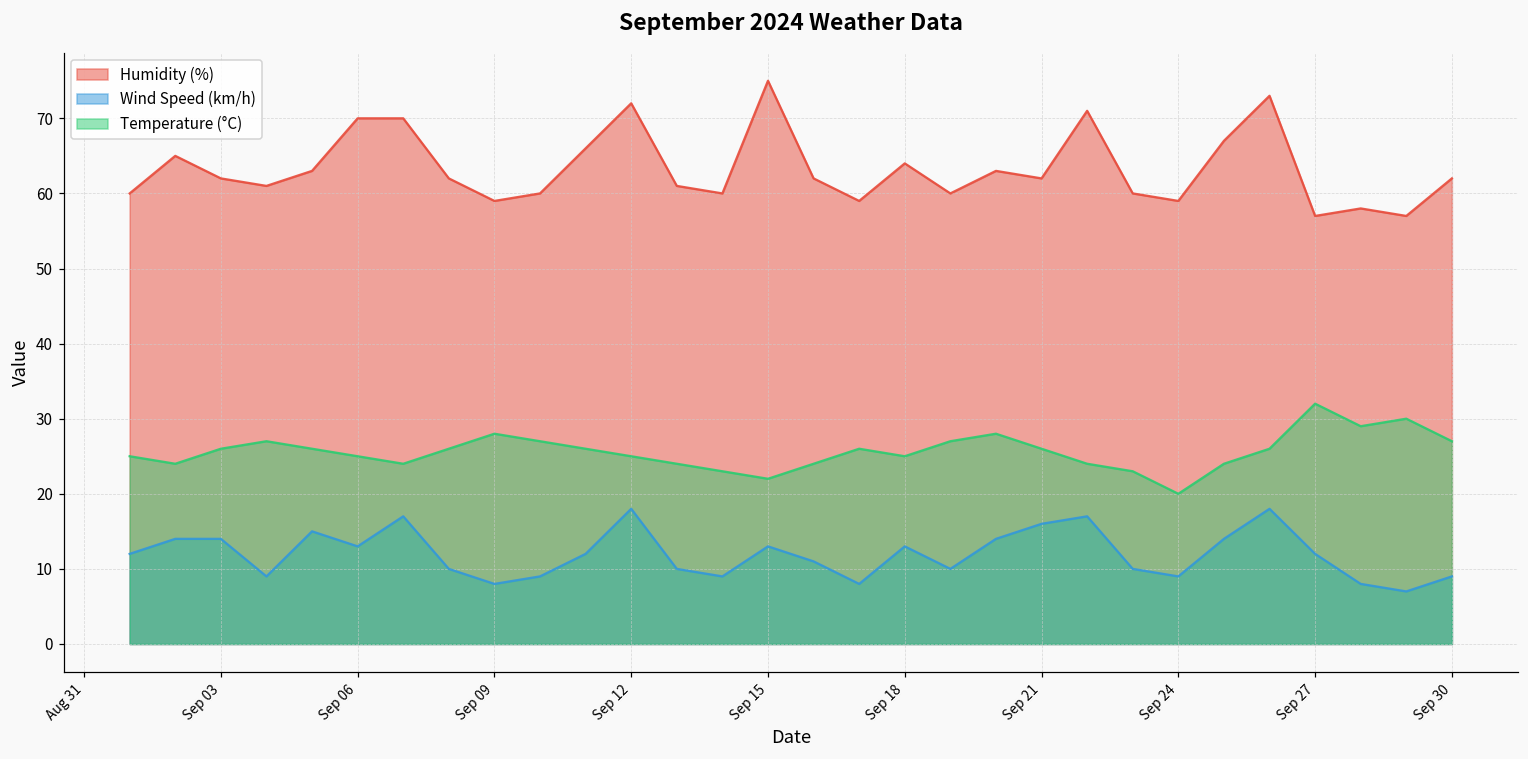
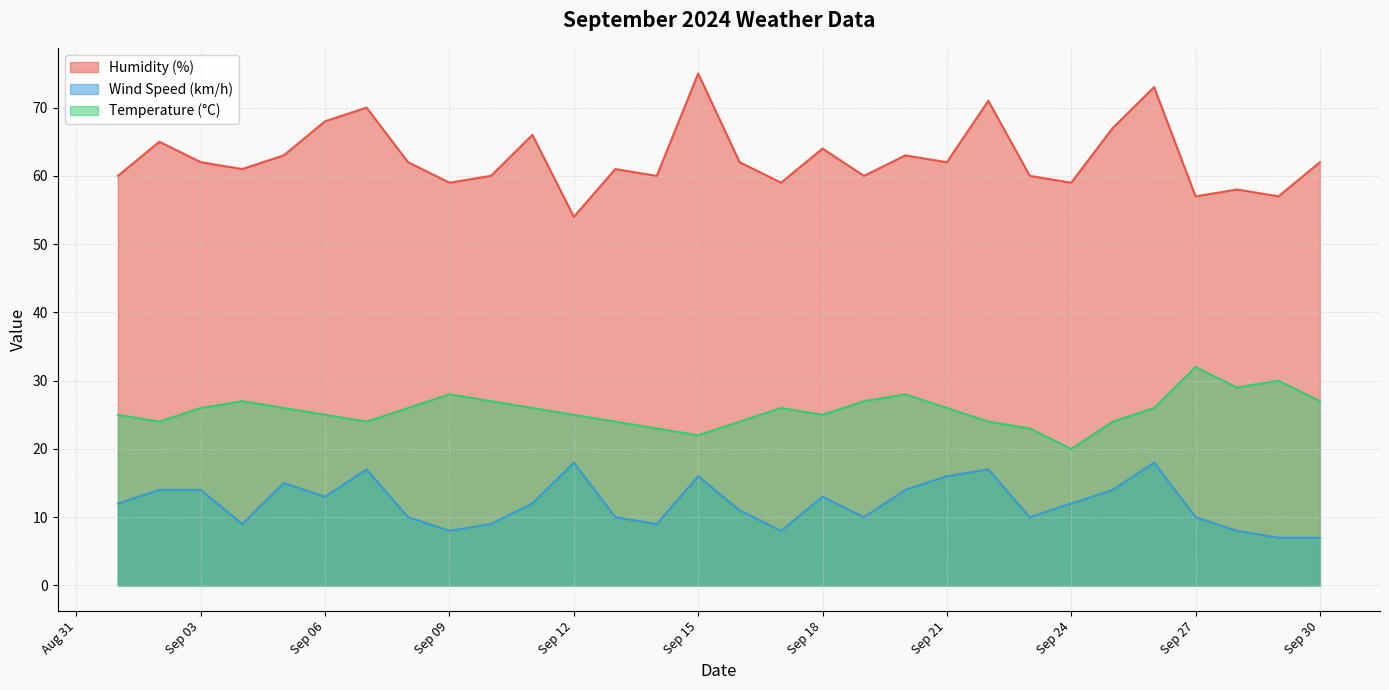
Humidity (%), Sep 06: 70 -> 68
Humidity (%), Sep 12: 72 -> 54
Wind Speed (km/h), Sep 15: 13 -> 16
Wind Speed (km/h), Sep 24: 9 -> 12
Wind Speed (km/h), Sep 27: 12 -> 10
Wind Speed (km/h), Sep 30: 9 -> 7
